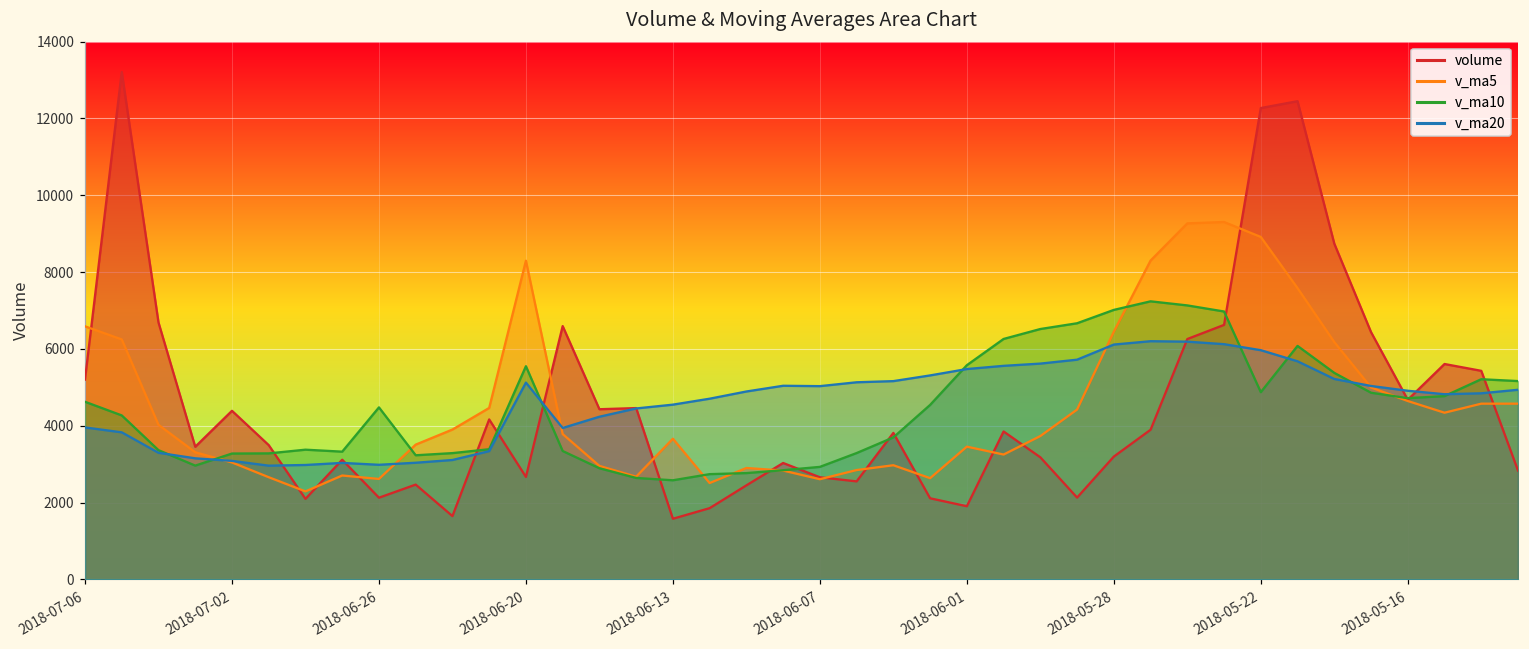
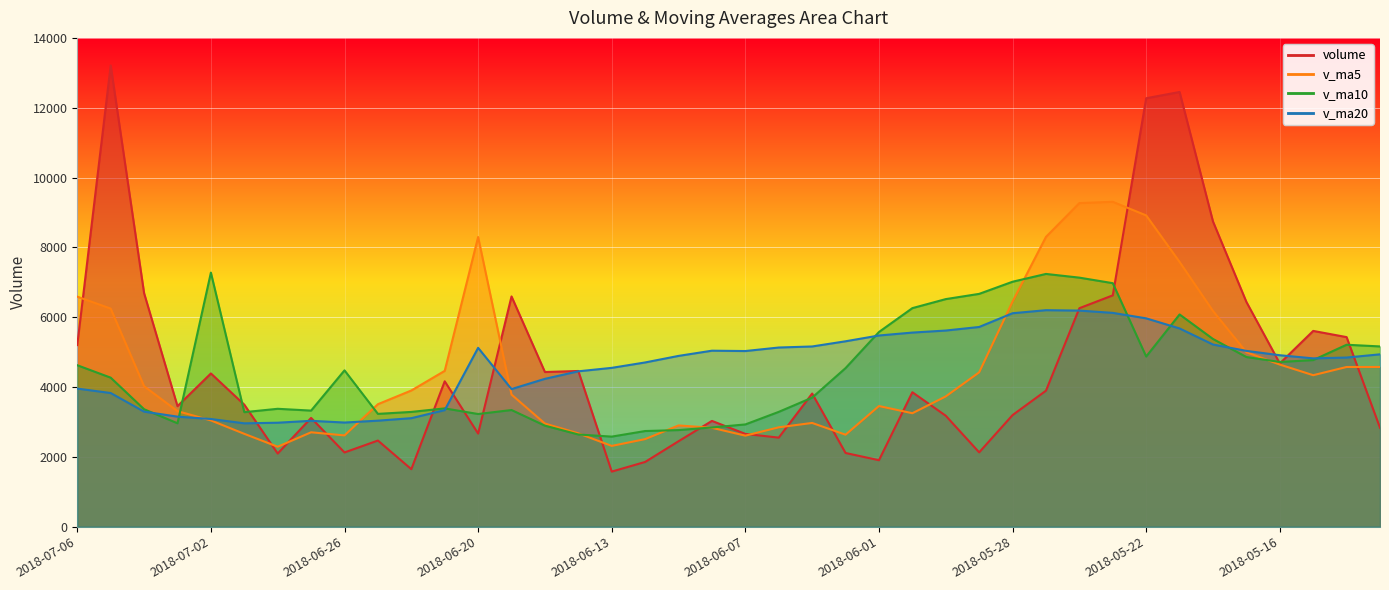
v_ma10, 2018-07-02: 3300 -> 7300
v_ma10, 2018-06-20: 5500 -> 3200
v_ma5, 2018-06-13: 3700 -> 2300
